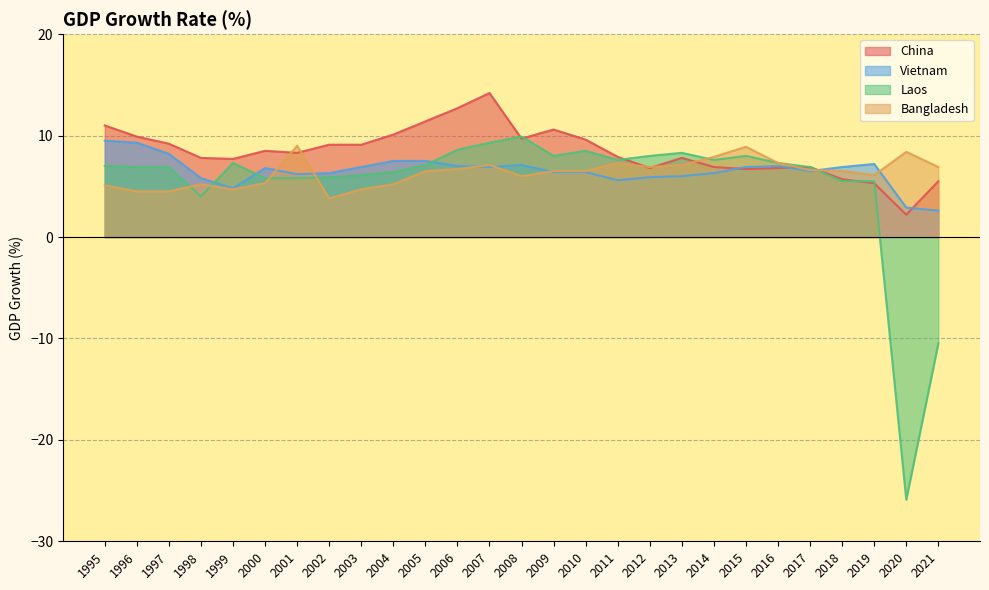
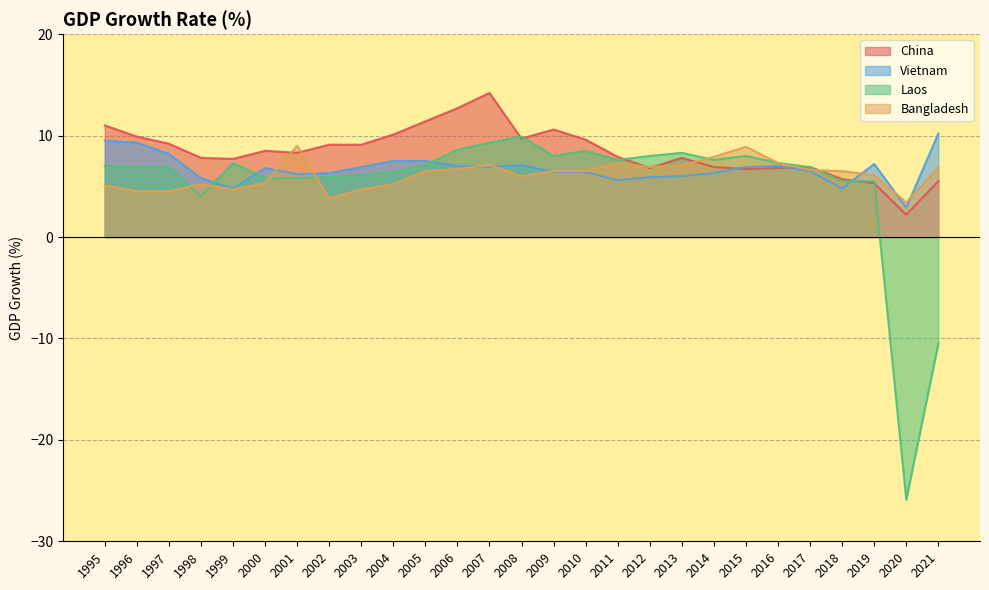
Vietnam, 2018: 6.9 -> 4.8
Bangladesh, 2020: 8.4 -> 3.4
Vietnam, 2021: 2.6 -> 10.2
